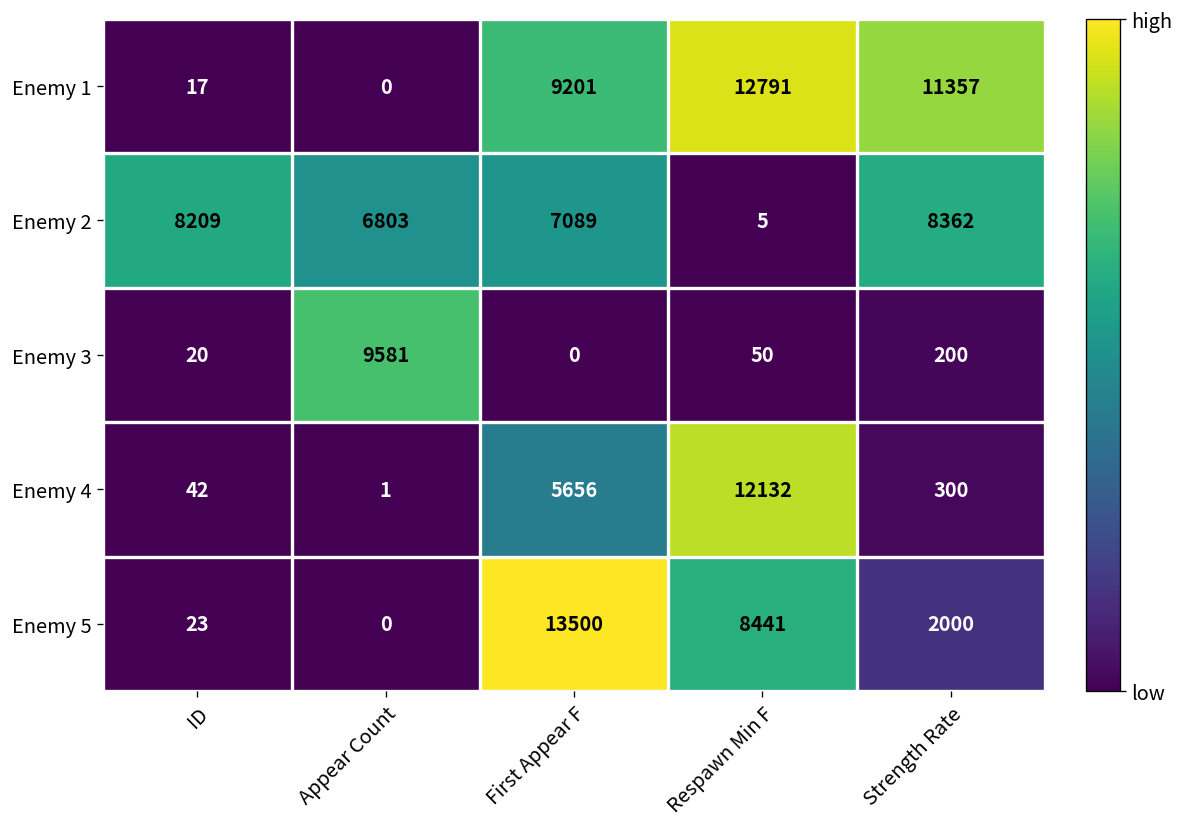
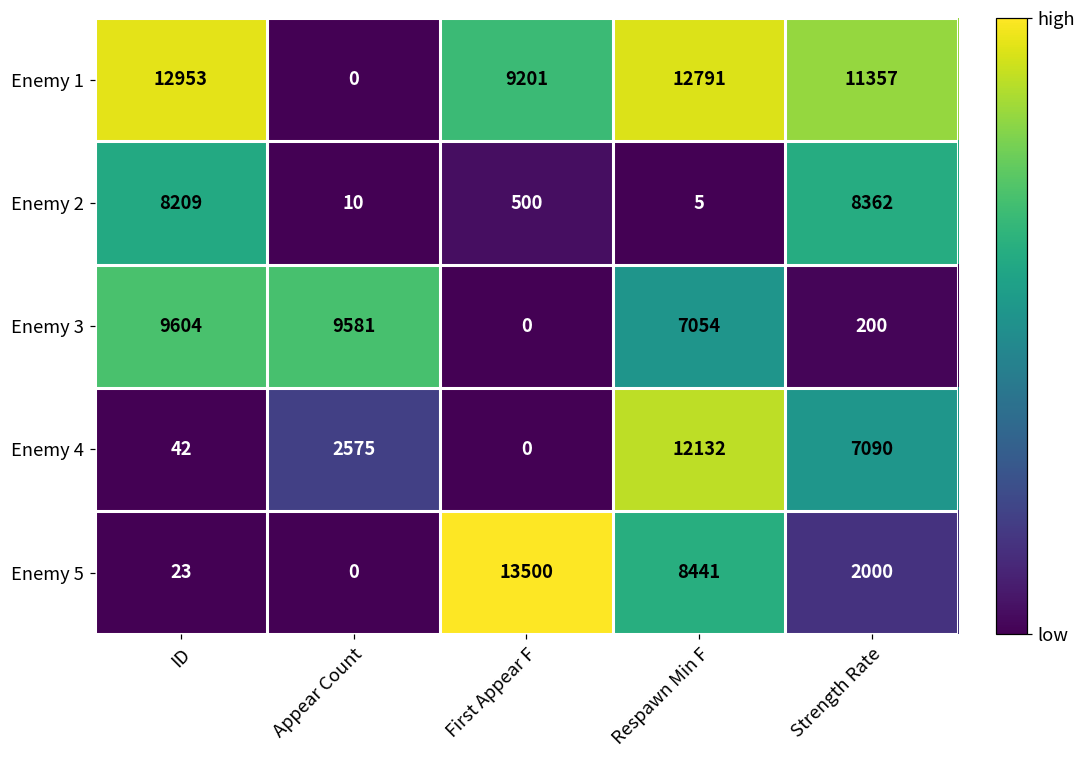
Enemy 1, ID: 17 -> 12953
Enemy 2, Appear Count: 6803 -> 10
Enemy 2, First Appear F: 7089 -> 500
Enemy 3, ID: 20 -> 9604
Enemy 3, Respawn Min F: 50 -> 7054
Enemy 4, Appear Count: 1 -> 2575
Enemy 4, First Appear F: 5656 -> 0
Enemy 4, Strength Rate: 300 -> 7090
